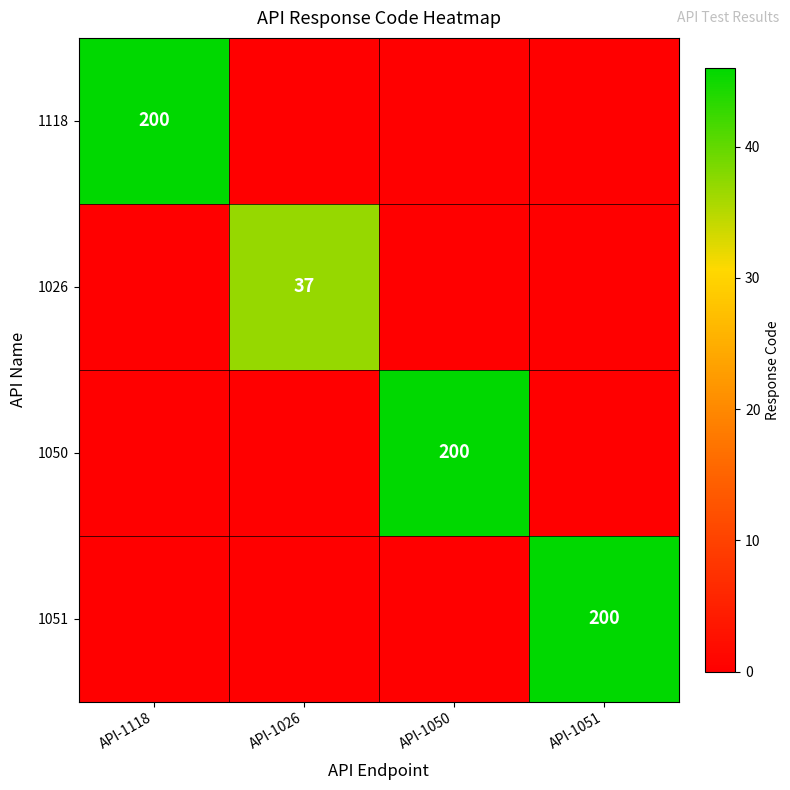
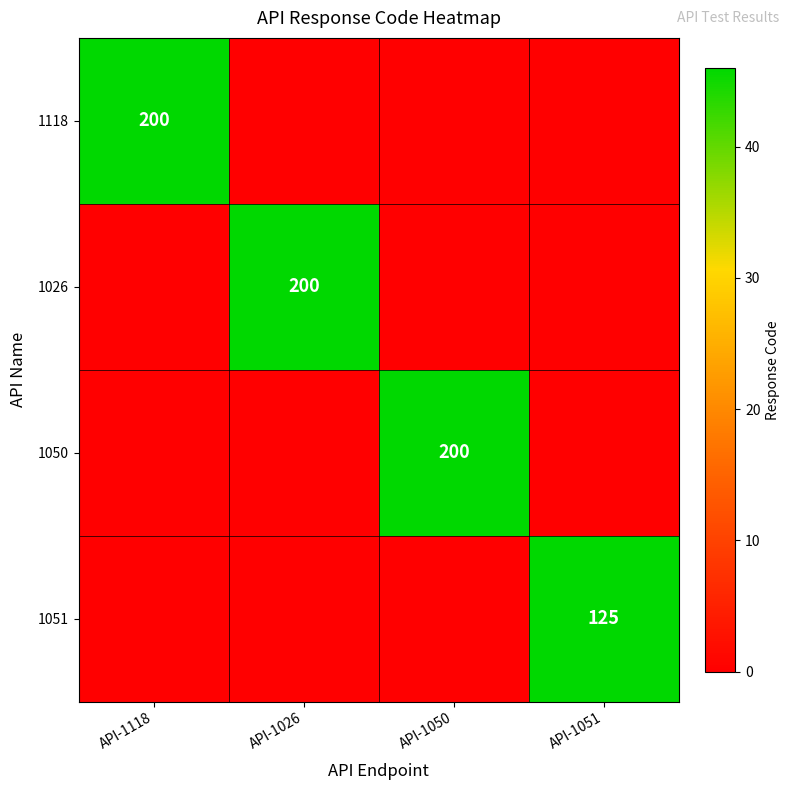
1026, API-1026: 37 -> 200
1051, API-1051: 200 -> 125
